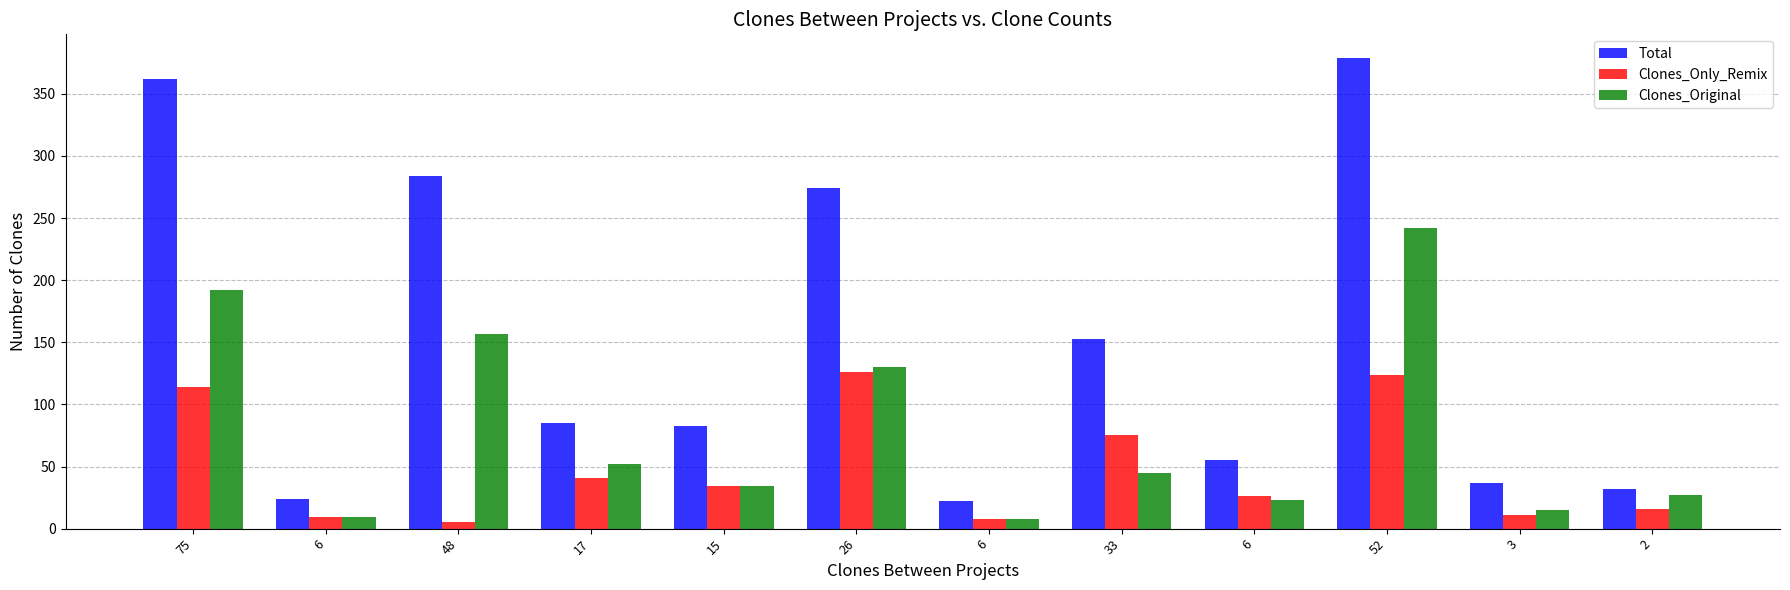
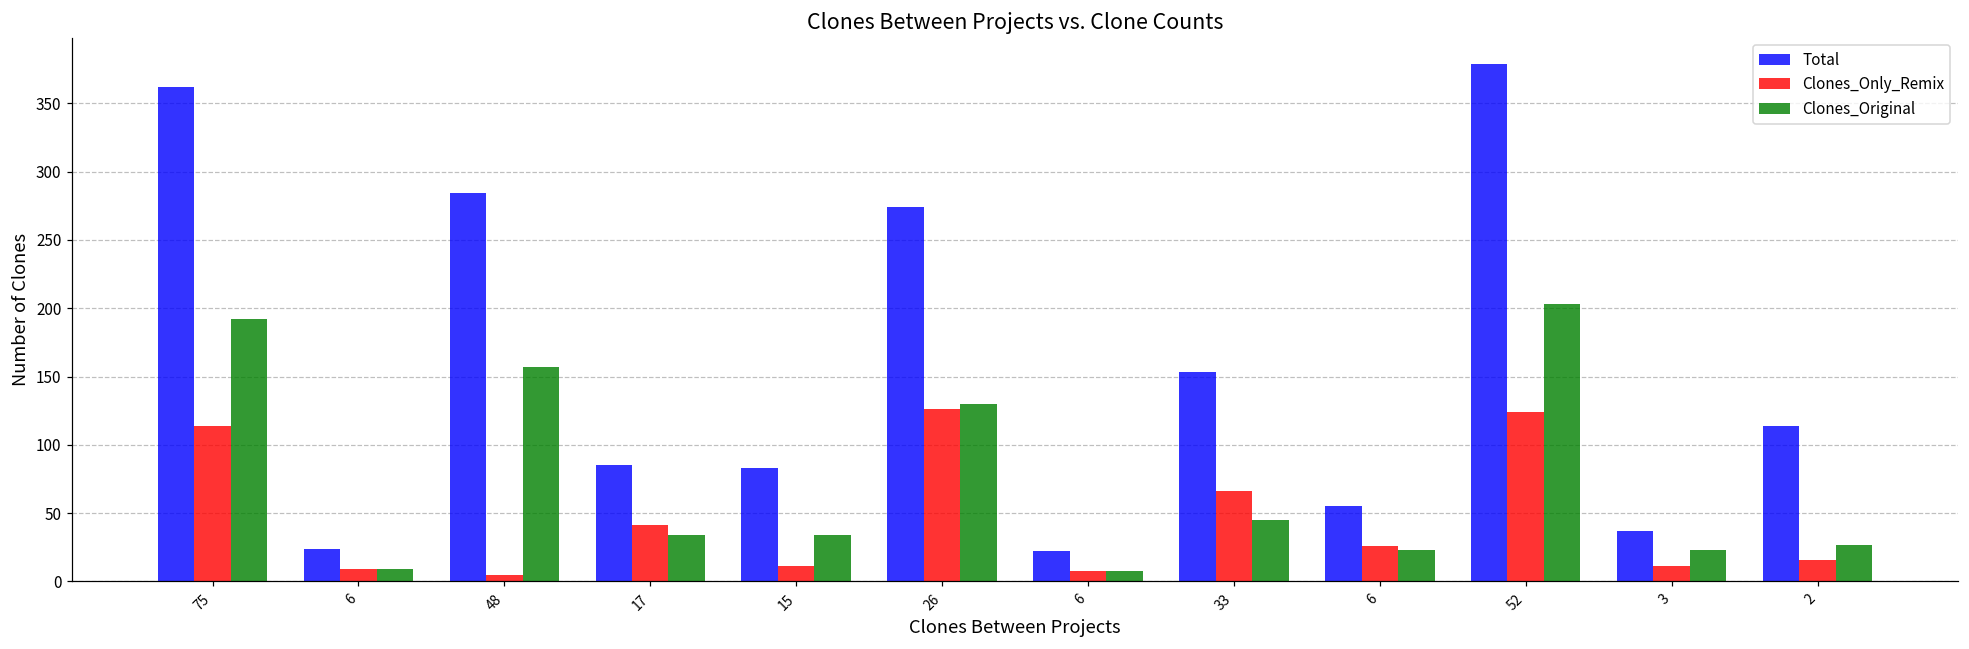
Clones_Original, 17: 52 -> 34
Clones_Only_Remix, 15: 34 -> 11
Clones_Only_Remix, 33: 75 -> 66
Clones_Original, 52: 242 -> 203
Clones_Original, 3: 15 -> 23
Total, 2: 32 -> 114
